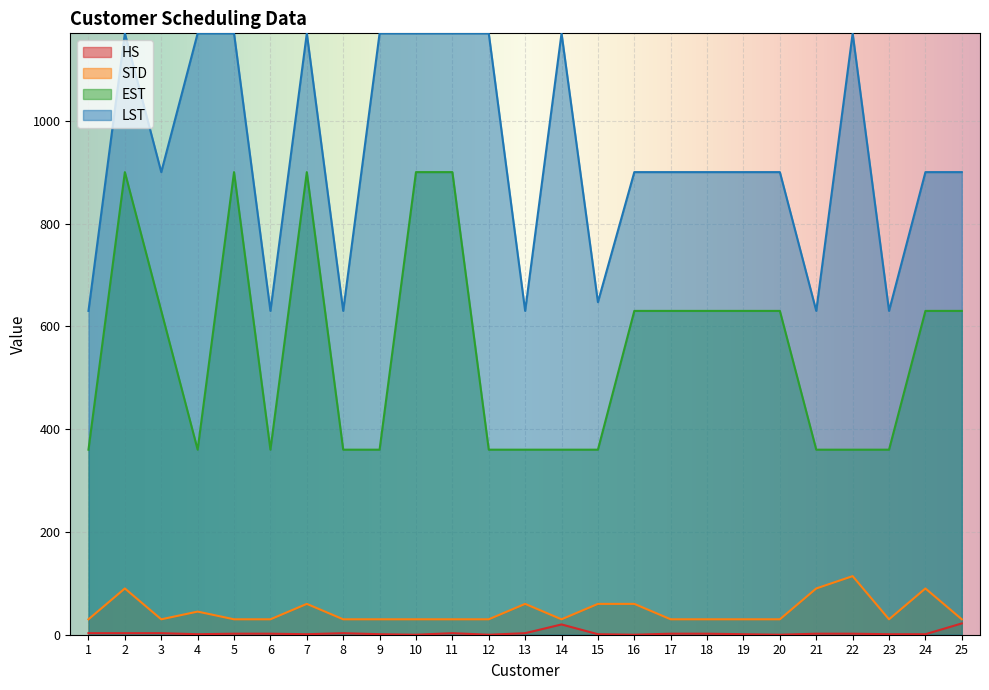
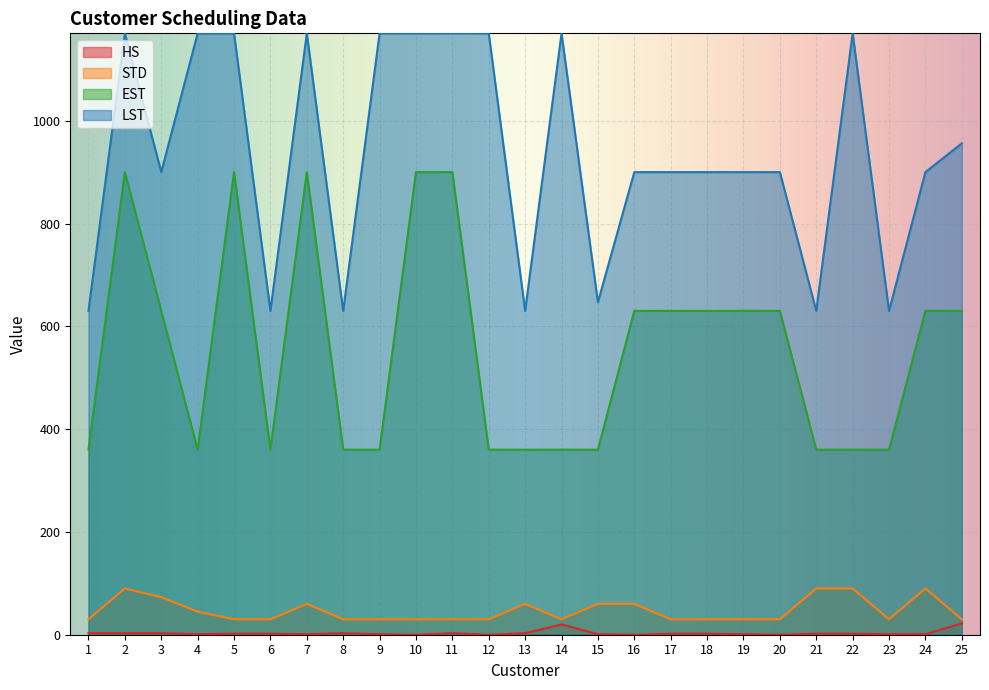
STD, 3: 30 -> 70
STD, 22: 110 -> 90
LST, 25: 900 -> 960
